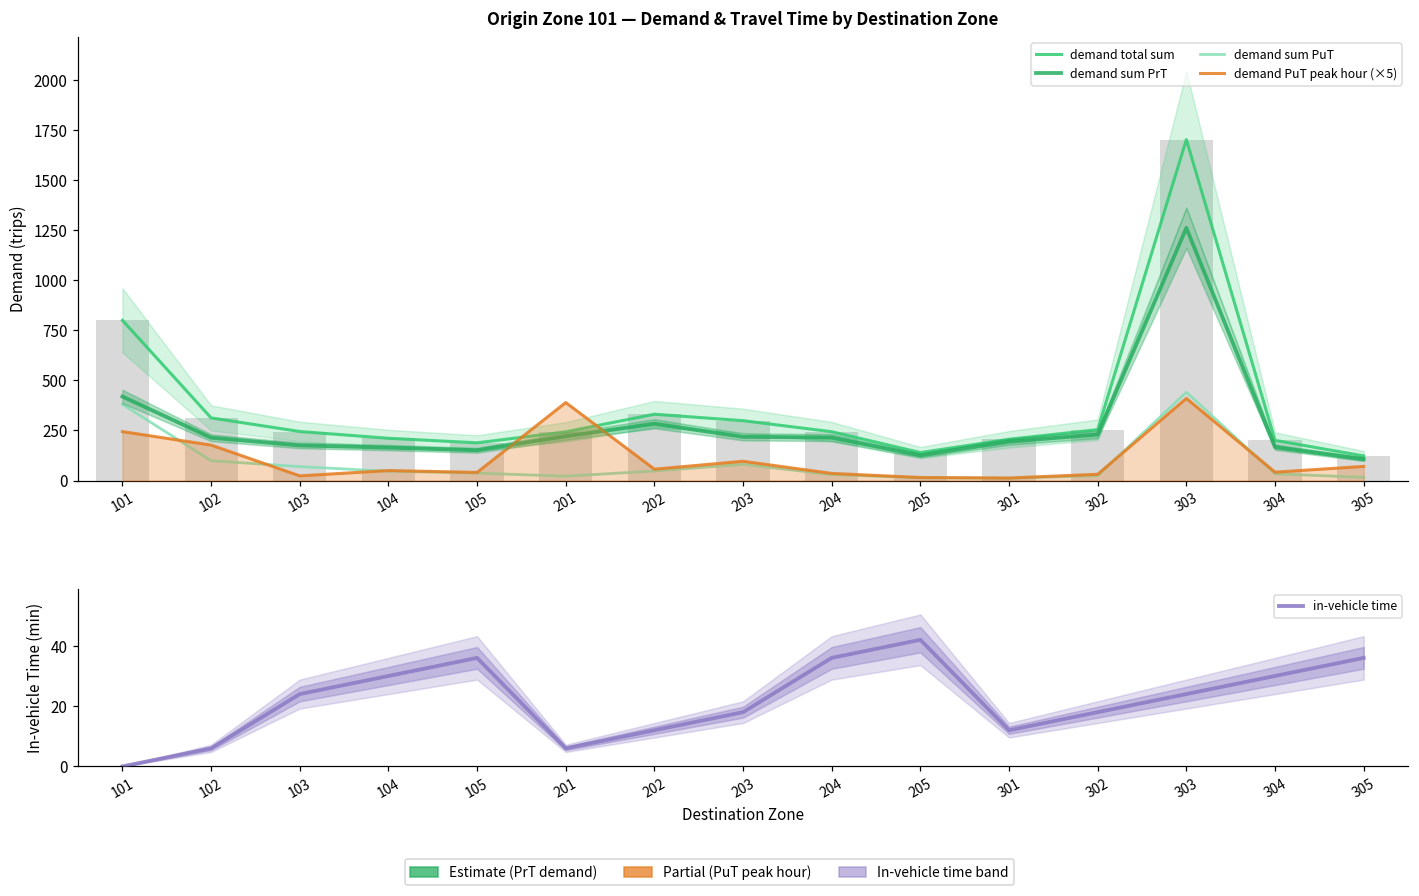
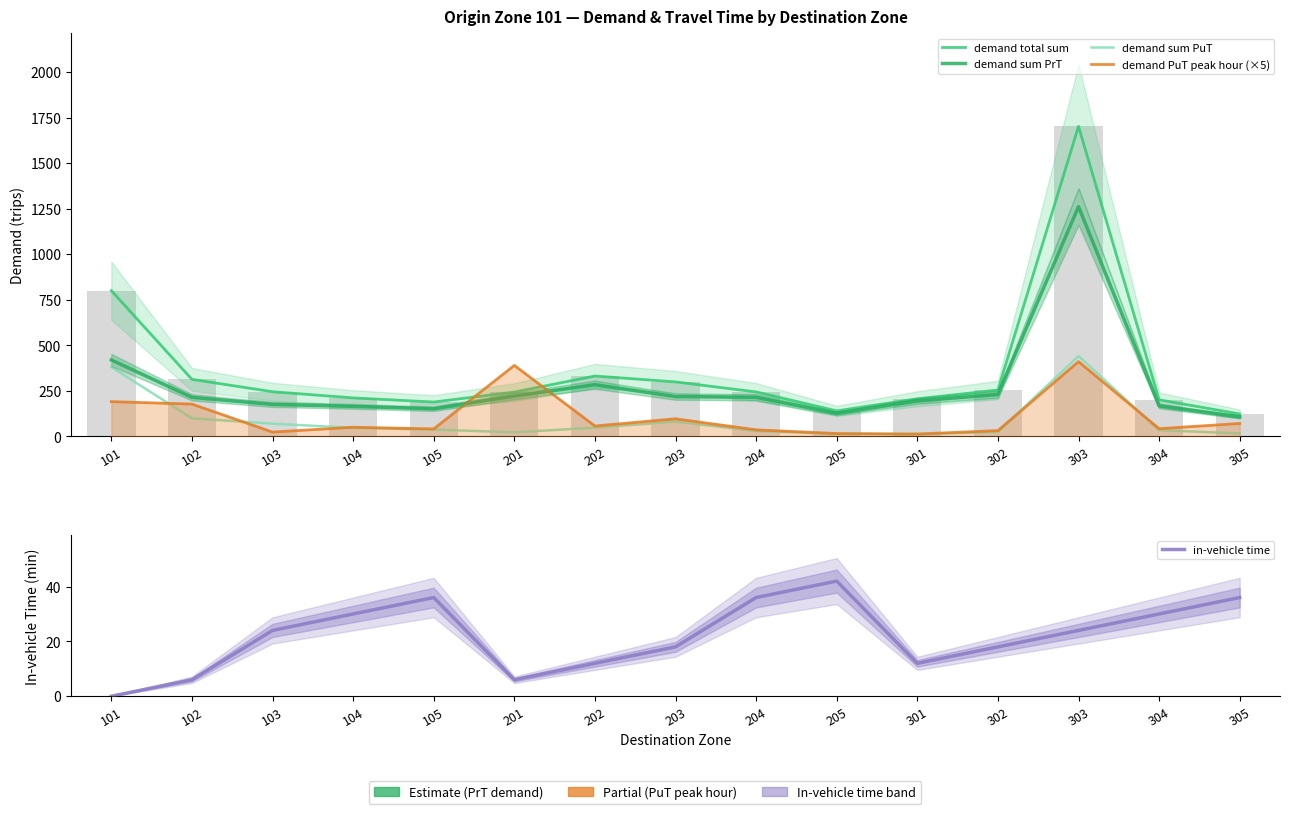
Origin Zone 101 — Demand & Travel Time by Destination Zone, demand PuT peak hour (×5), 101: 240 -> 190
